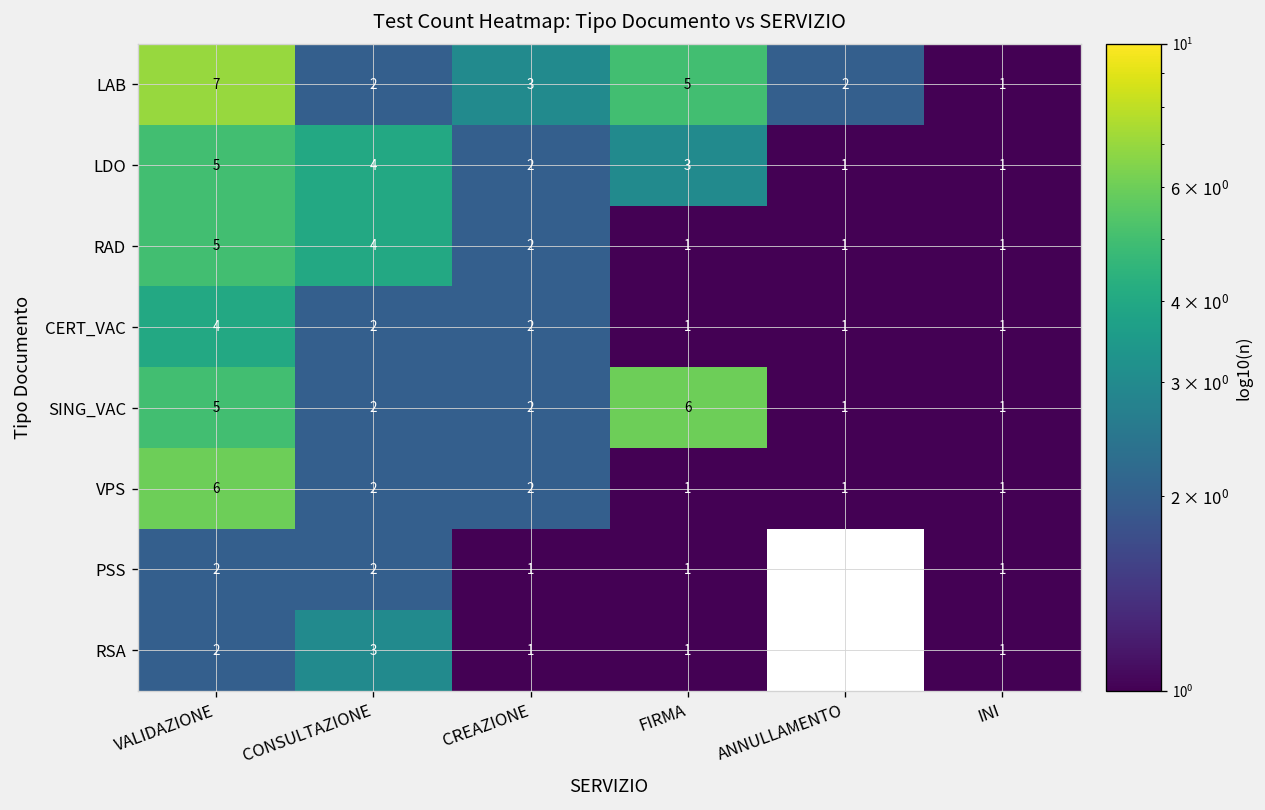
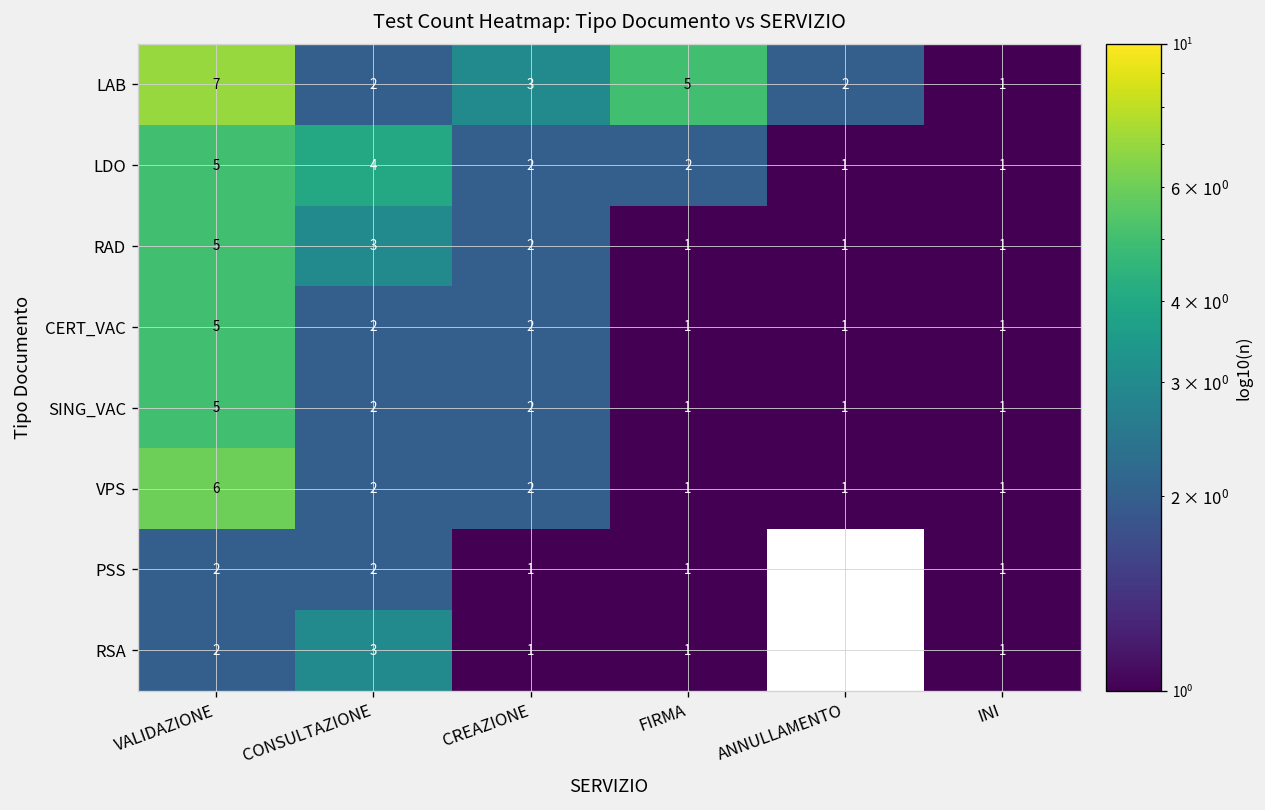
LDO, FIRMA: 3 -> 2
RAD, CONSULTAZIONE: 4 -> 3
CERT_VAC, VALIDAZIONE: 4 -> 5
SING_VAC, FIRMA: 6 -> 1
